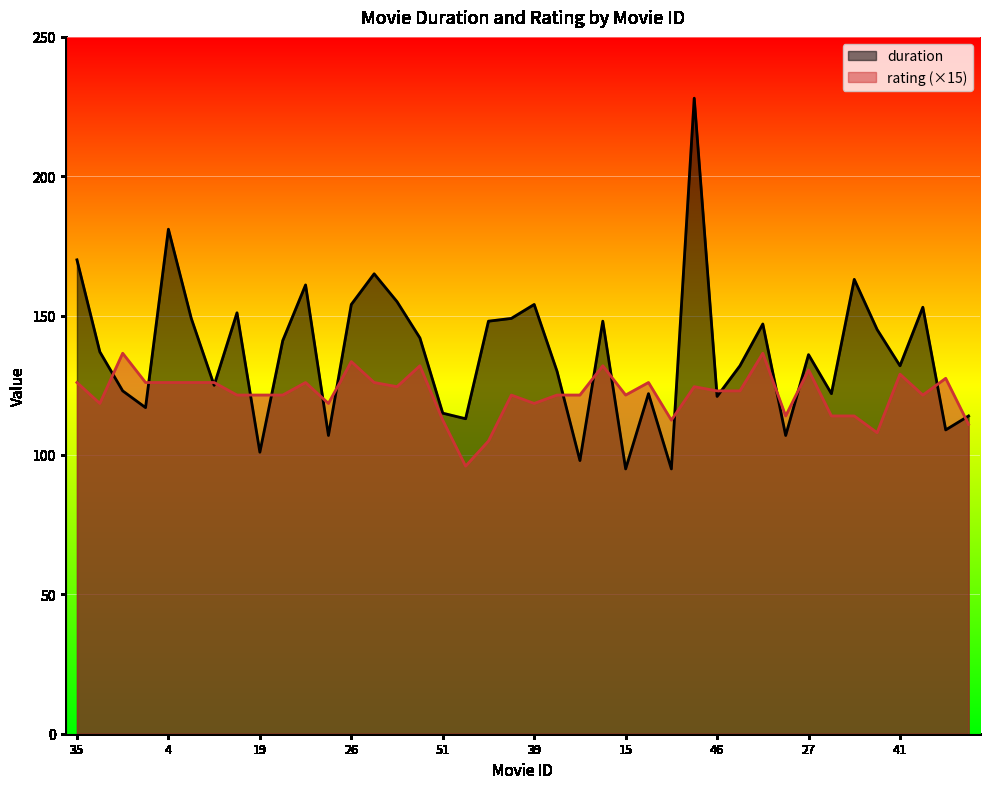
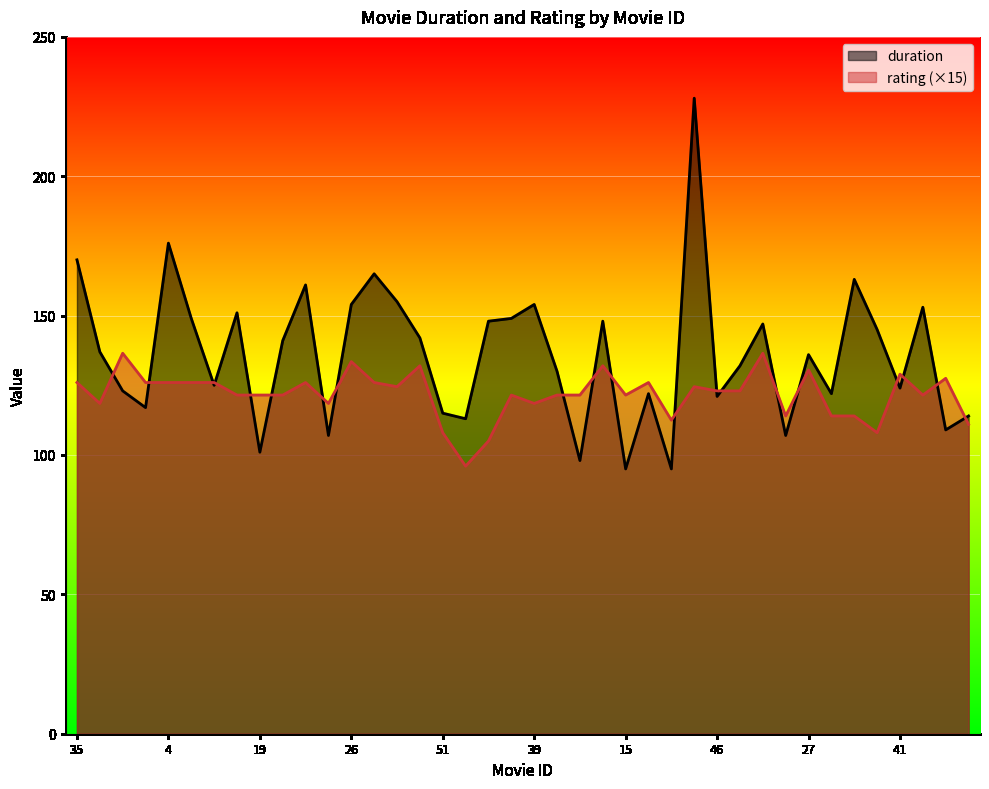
duration, 4: 181 -> 176
rating (×15), 51: 113 -> 108
duration, 41: 132 -> 124
